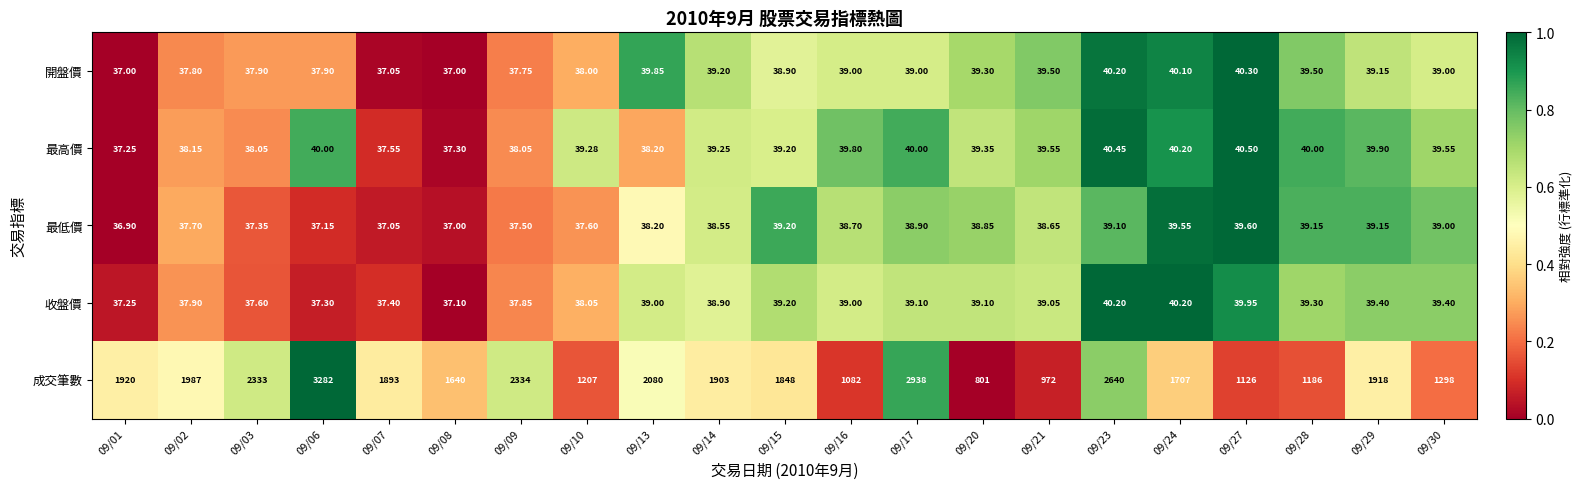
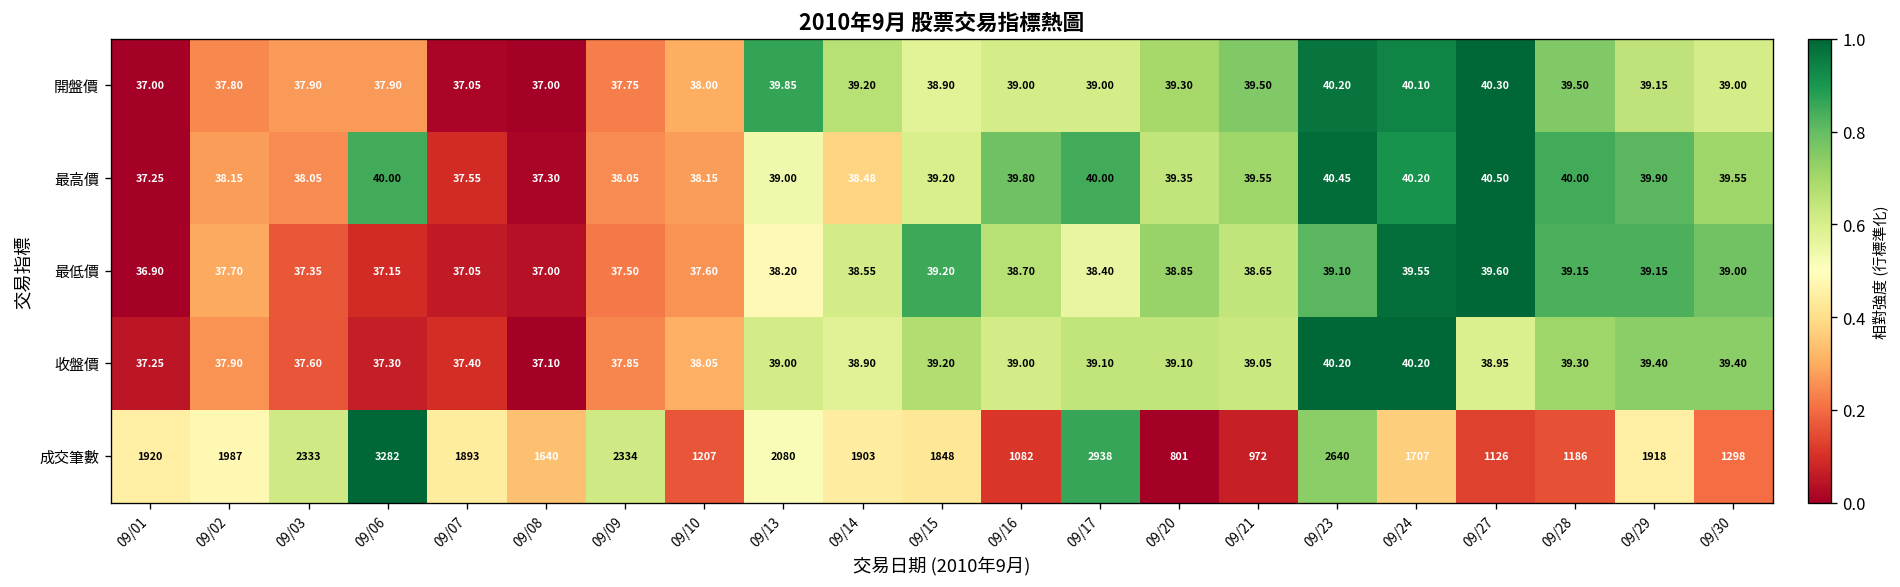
最高價, 09/10: 39.28 -> 38.15
最高價, 09/13: 38.20 -> 39.00
最高價, 09/14: 39.25 -> 38.48
最低價, 09/17: 38.90 -> 38.40
收盤價, 09/27: 39.95 -> 38.95
